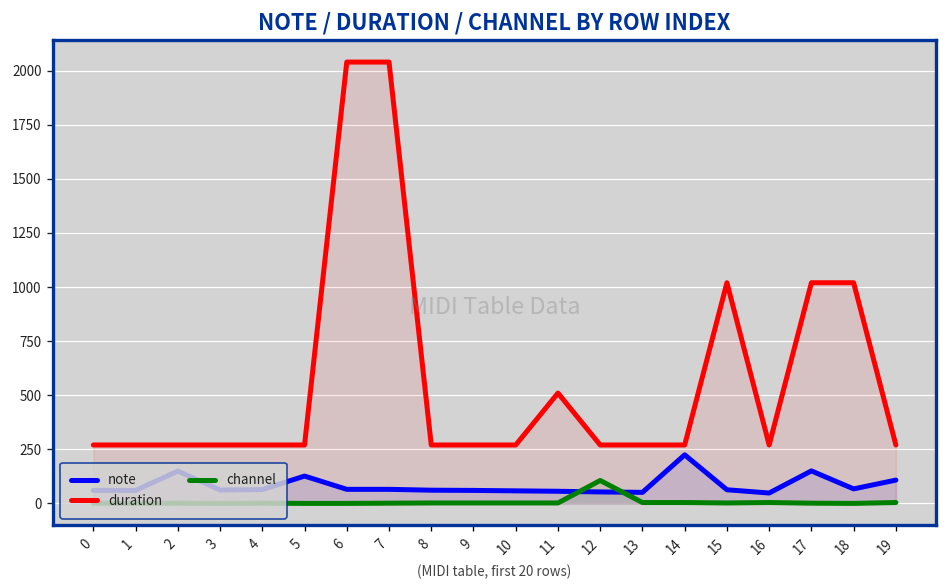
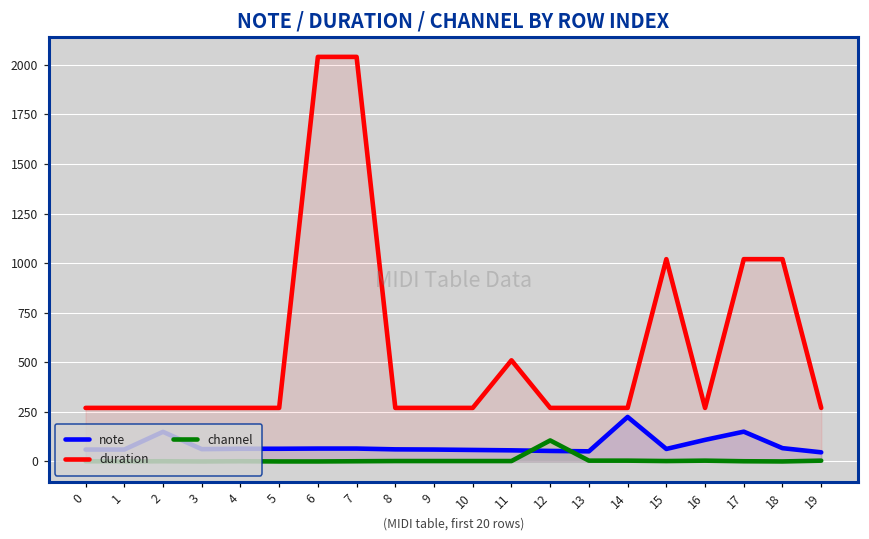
note, 5: 130 -> 60
note, 16: 50 -> 110
note, 19: 110 -> 50
